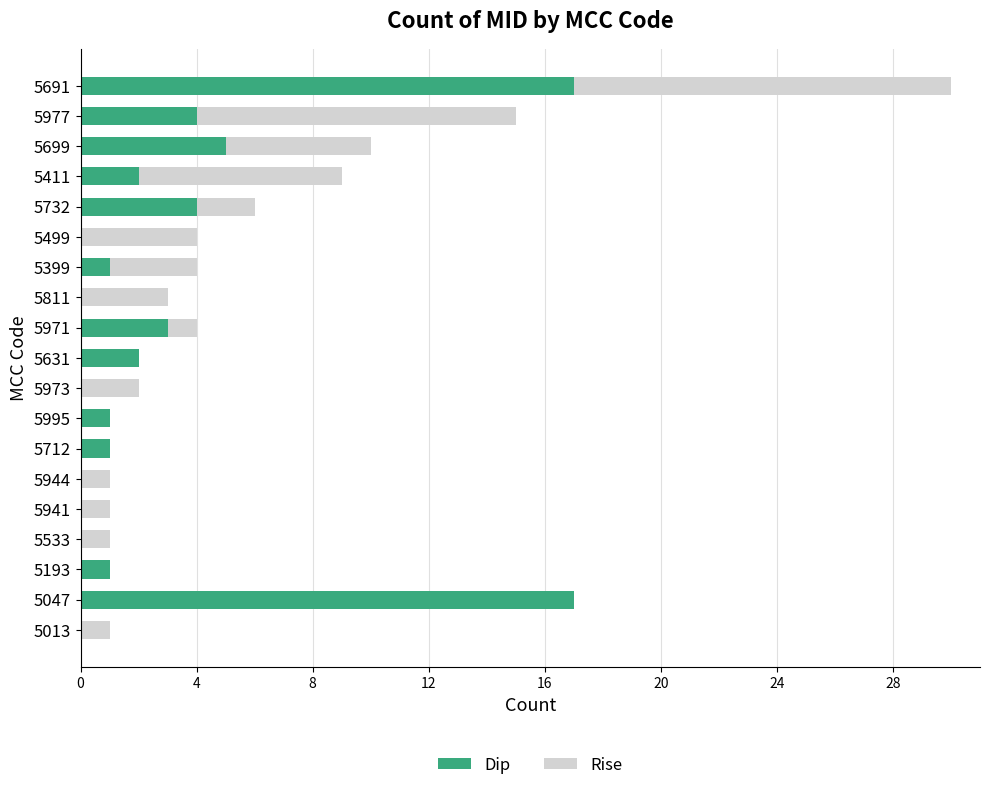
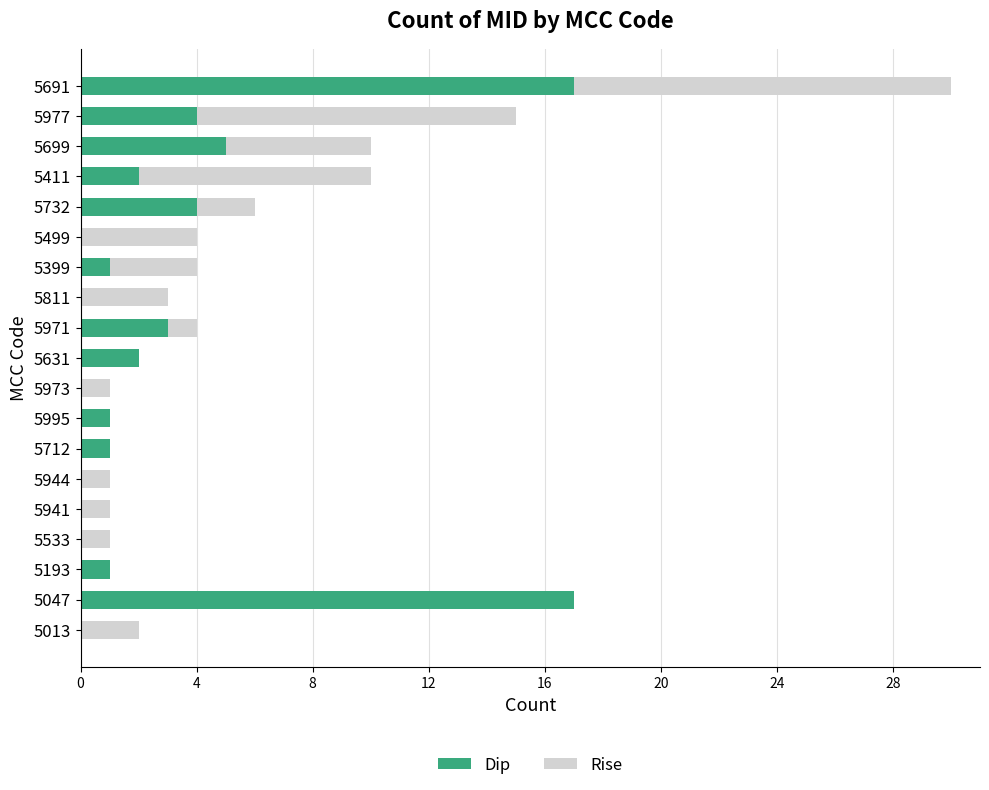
Rise, 5411: 7 -> 8
Rise, 5973: 2 -> 1
Rise, 5013: 1 -> 2
